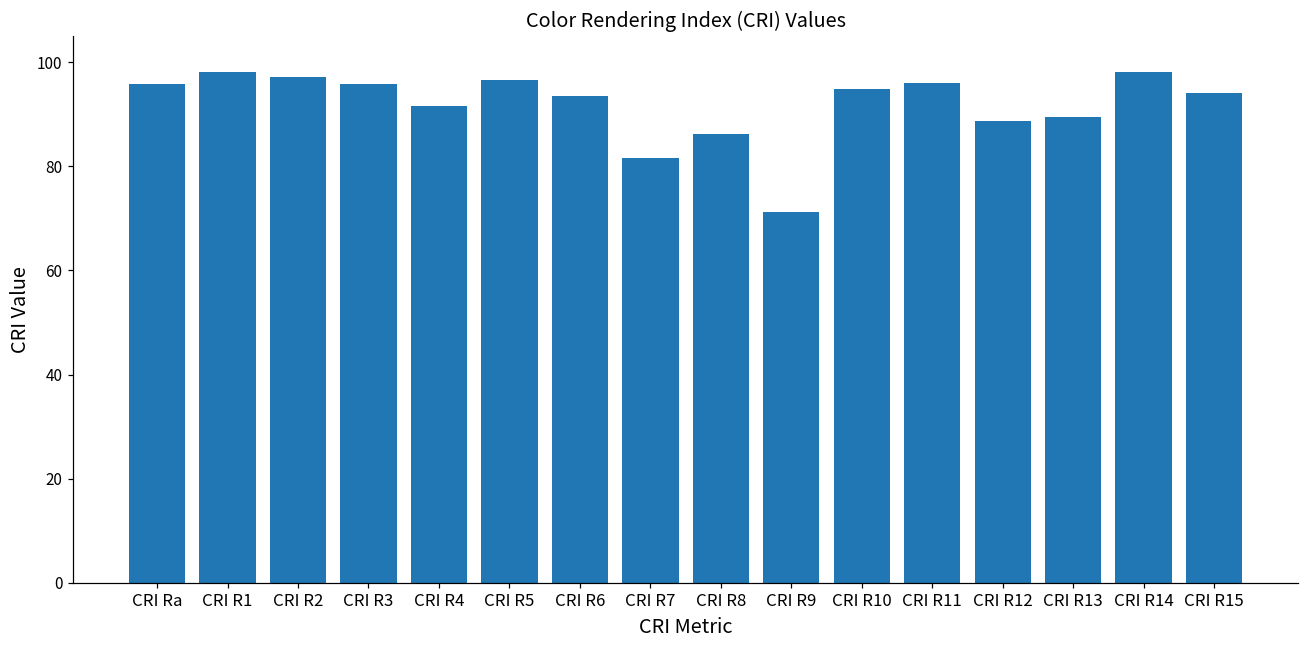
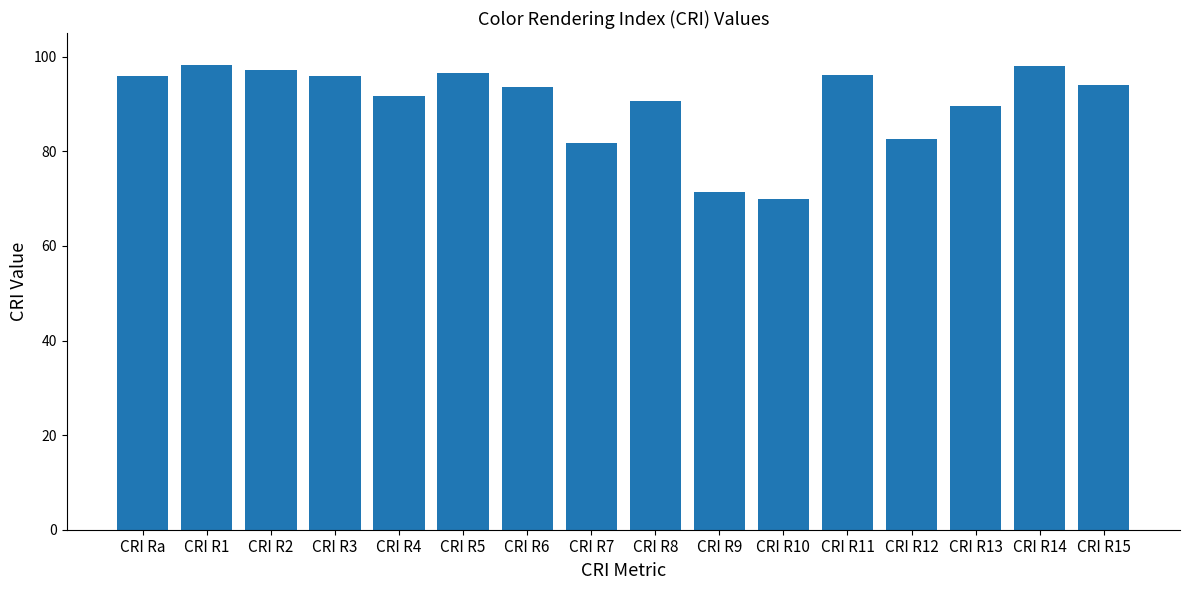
CRI R8: 86 -> 91
CRI R10: 95 -> 70
CRI R12: 89 -> 83
